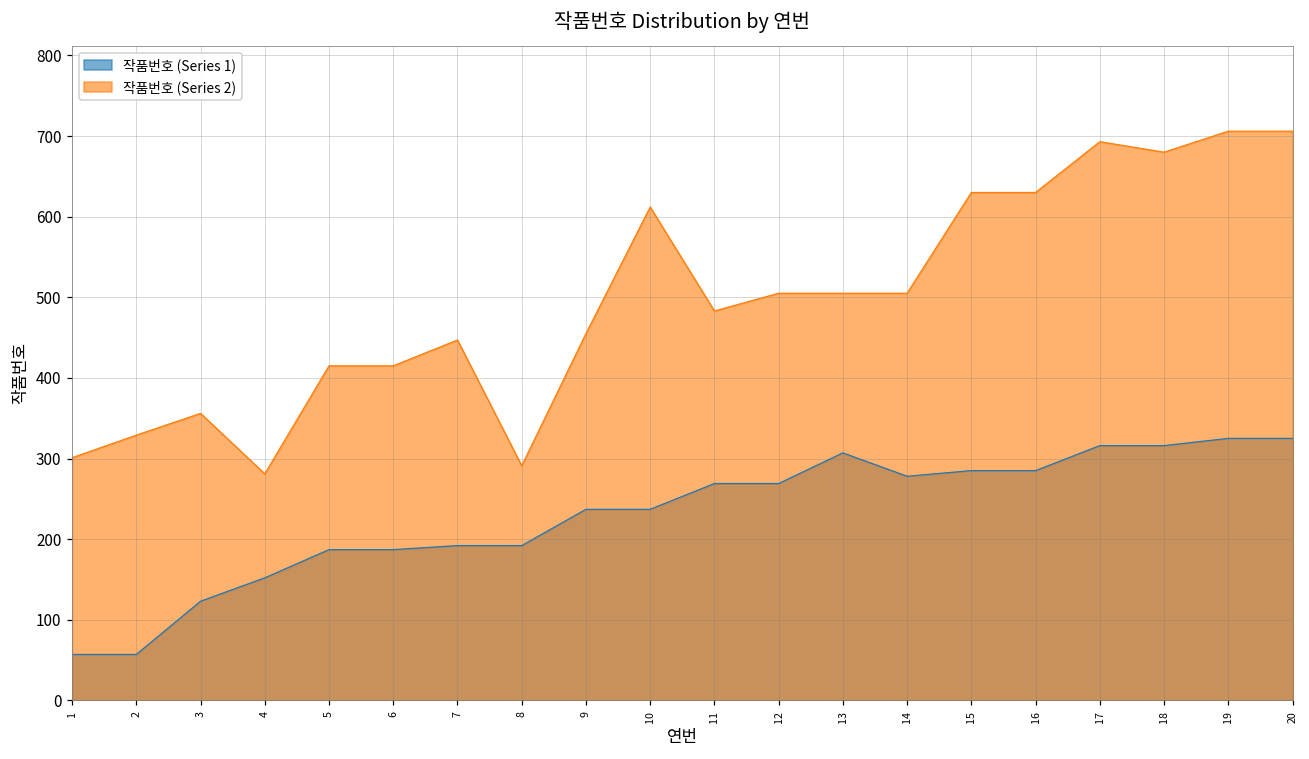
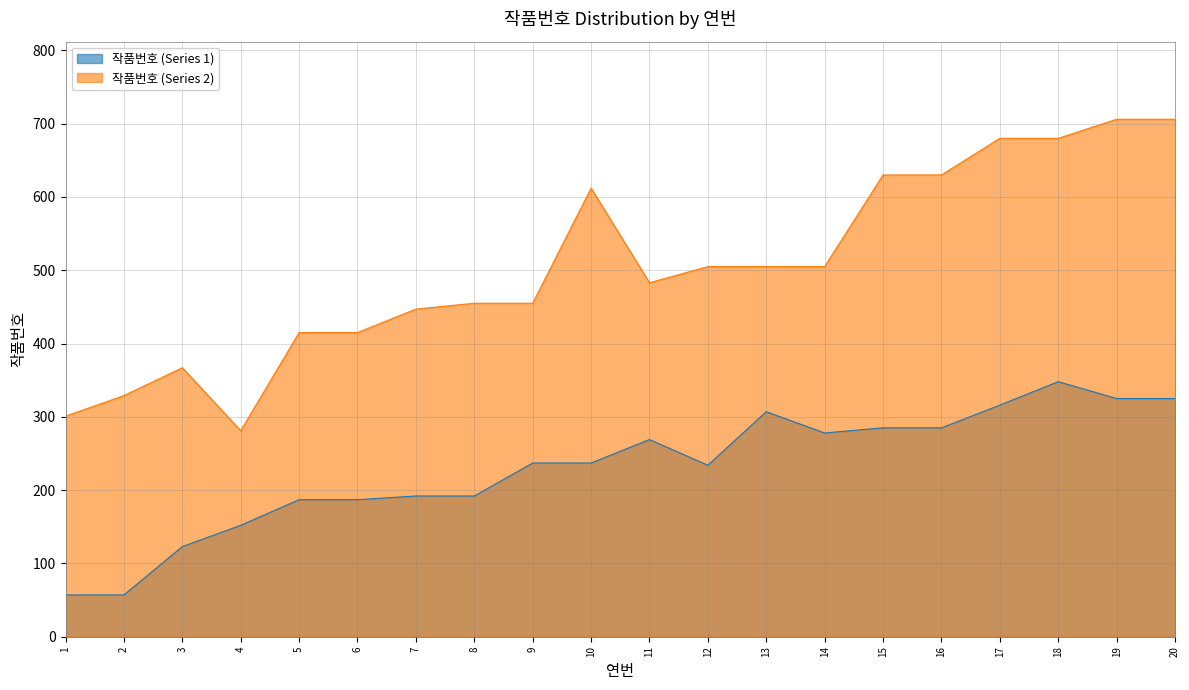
작품번호 (Series 2), 3: 360 -> 370
작품번호 (Series 2), 8: 290 -> 460
작품번호 (Series 1), 12: 270 -> 230
작품번호 (Series 2), 17: 690 -> 680
작품번호 (Series 1), 18: 320 -> 350
